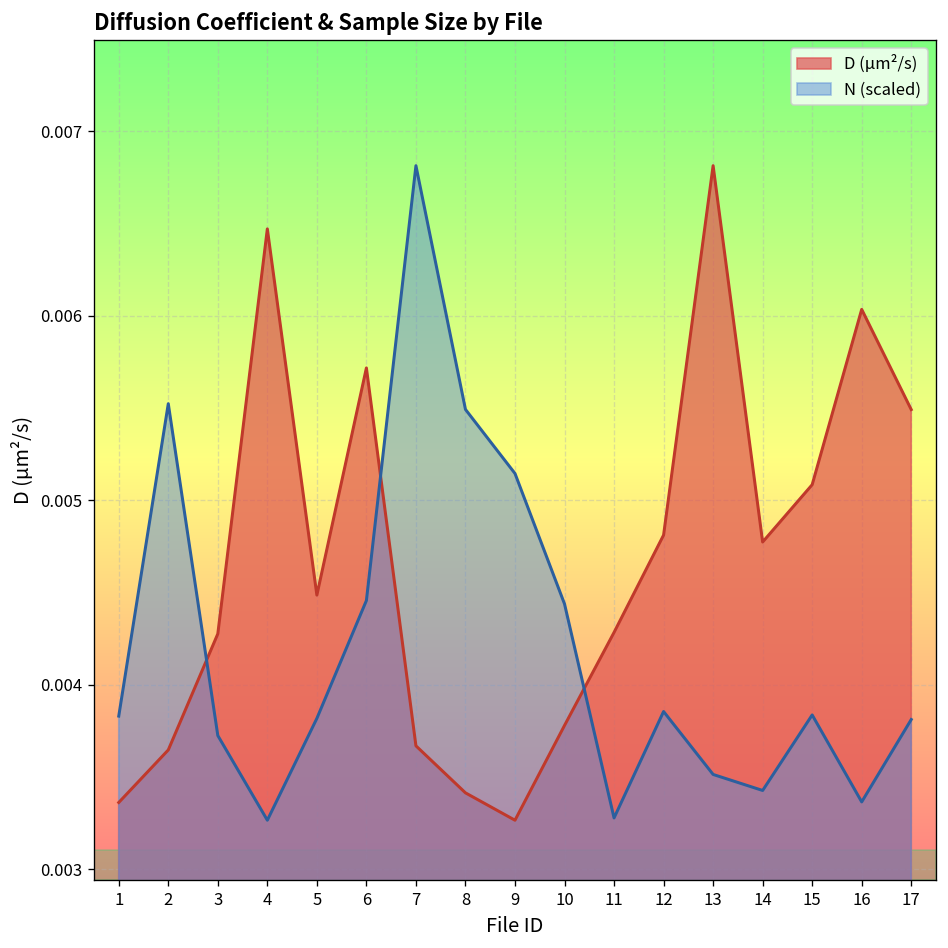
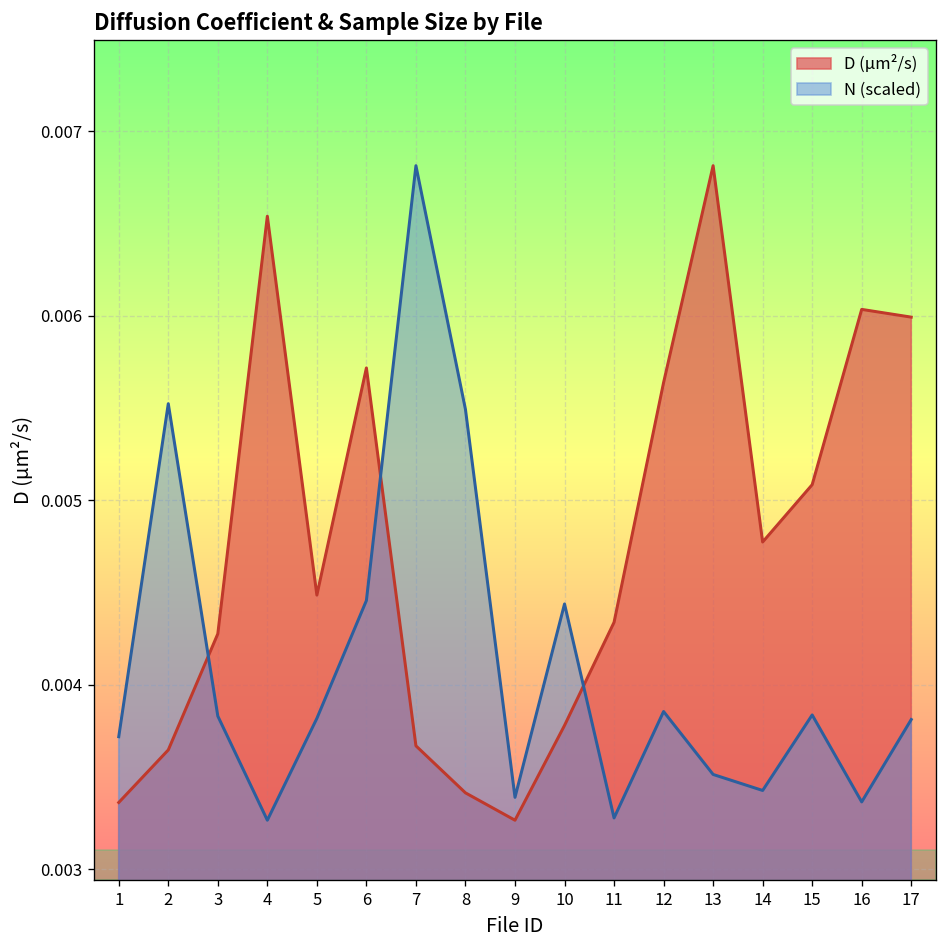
N (scaled), 1: 0.00383 -> 0.00372
N (scaled), 3: 0.00373 -> 0.00383
D (µm²/s), 4: 0.00647 -> 0.00654
N (scaled), 9: 0.00515 -> 0.00339
D (µm²/s), 11: 0.00428 -> 0.00434
D (µm²/s), 12: 0.00481 -> 0.00564
D (µm²/s), 17: 0.00549 -> 0.00599
